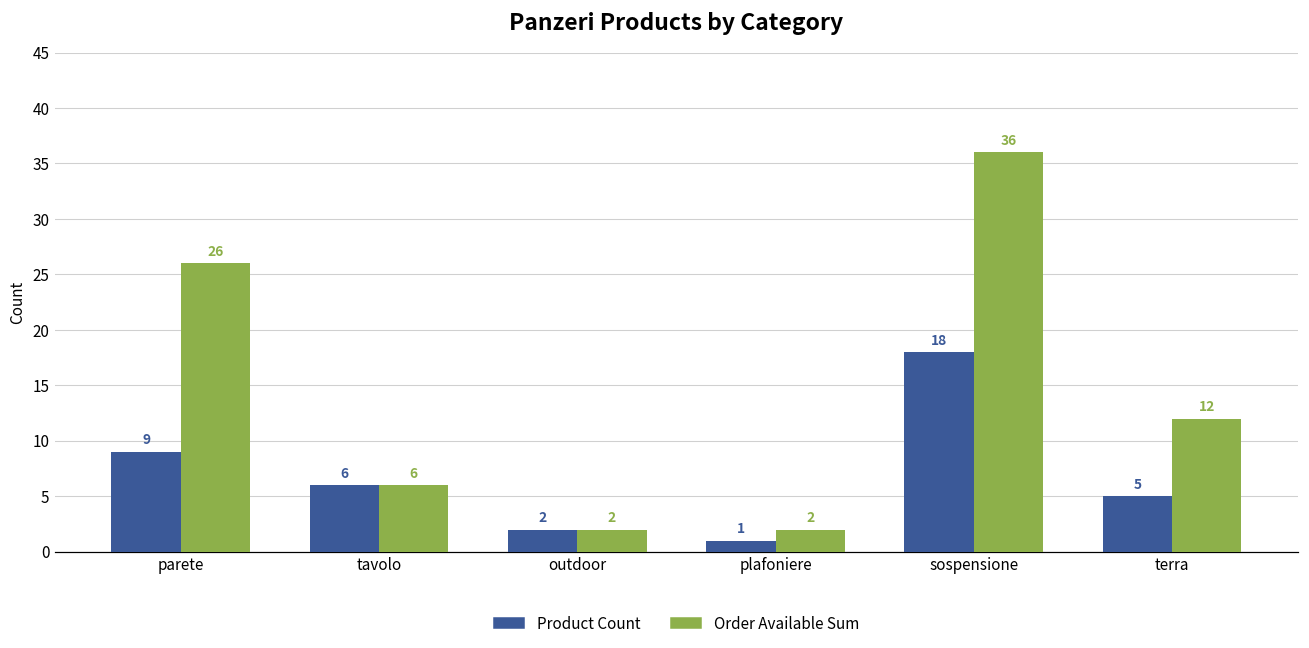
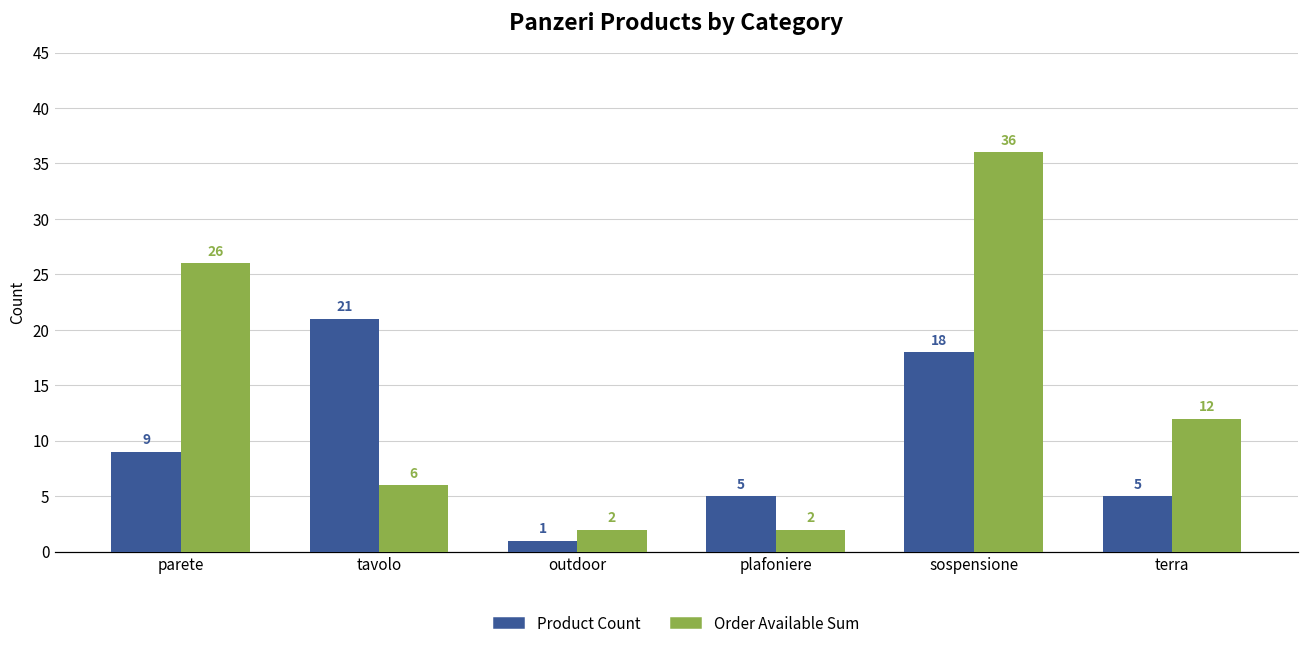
Product Count, tavolo: 6 -> 21
Product Count, outdoor: 2 -> 1
Product Count, plafoniere: 1 -> 5
